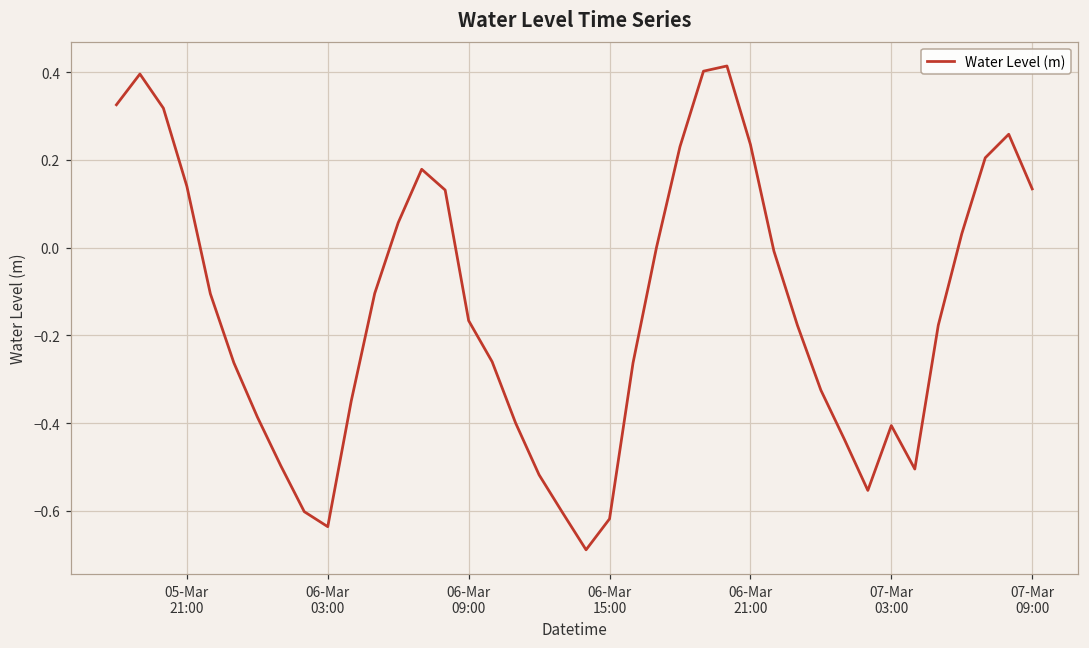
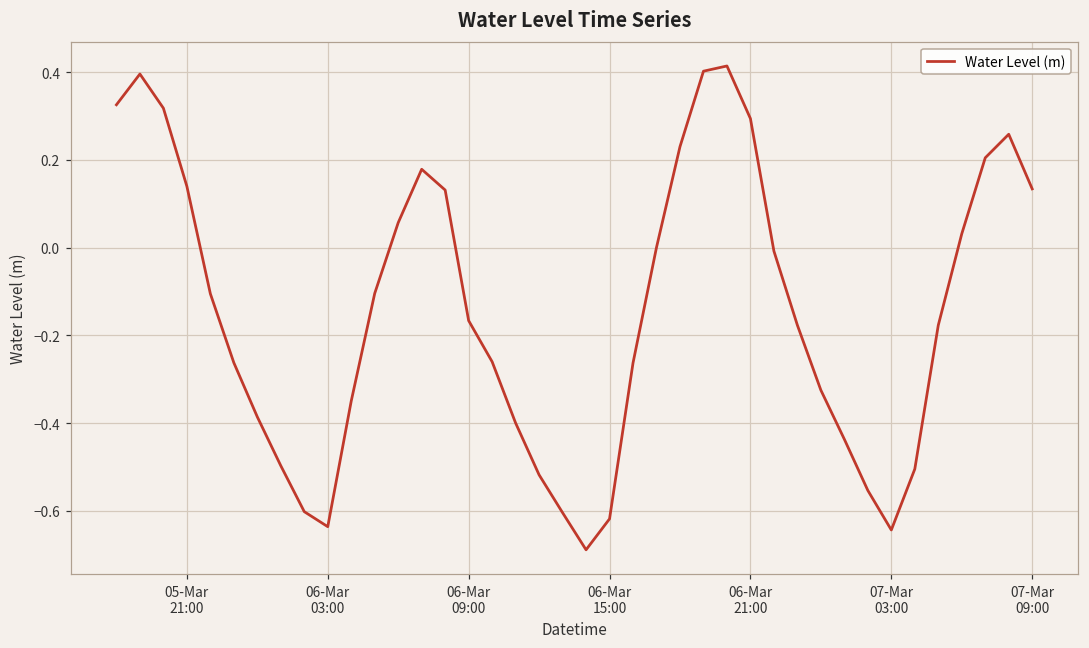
06-Mar 21:00: 0.23 -> 0.29
07-Mar 03:00: -0.41 -> -0.64
